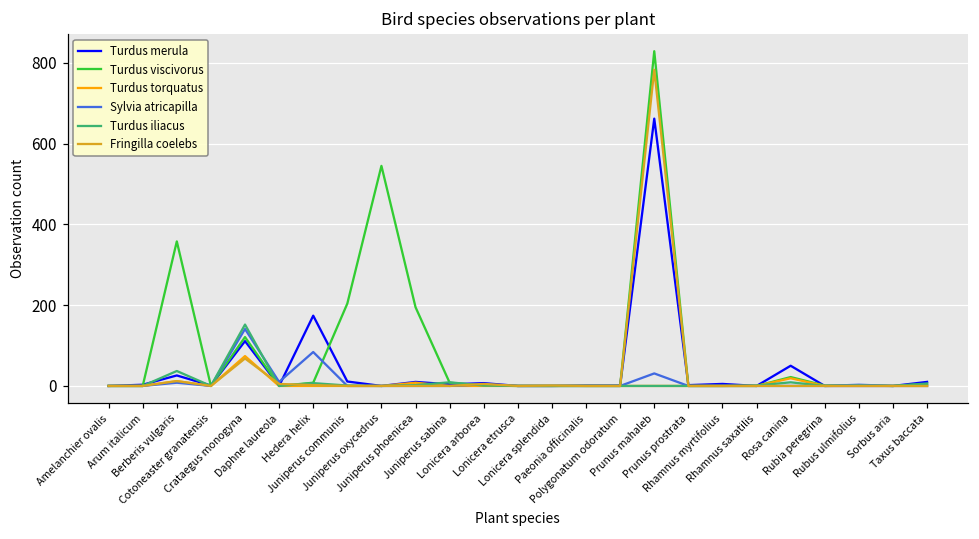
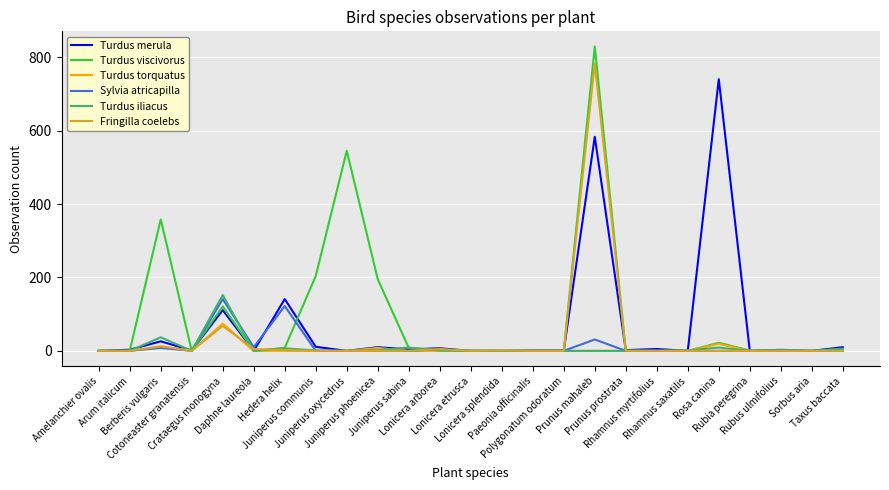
Turdus merula, Hedera helix: 170 -> 140
Sylvia atricapilla, Hedera helix: 80 -> 120
Turdus merula, Prunus mahaleb: 660 -> 580
Turdus merula, Rosa canina: 50 -> 740
